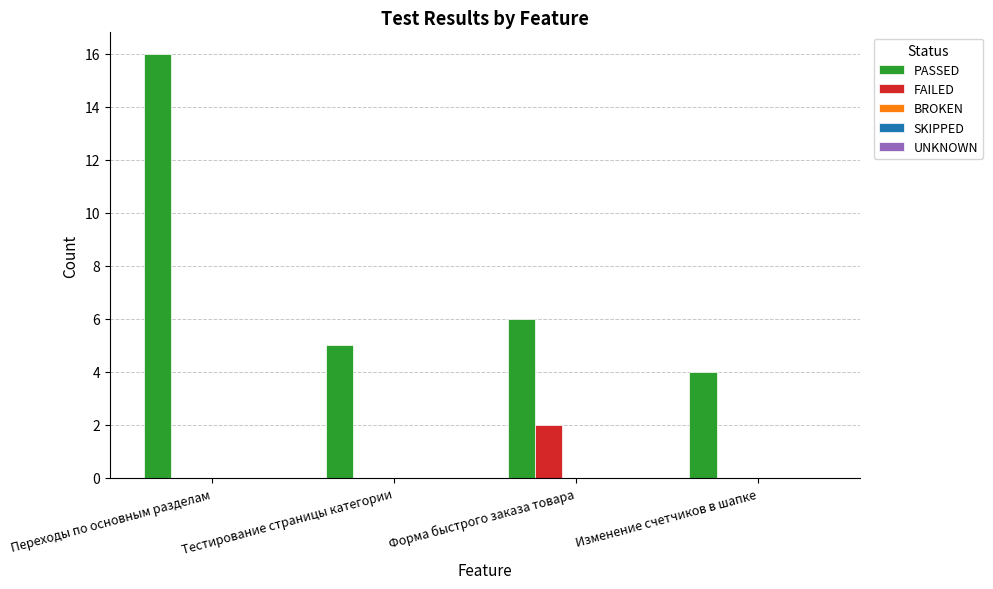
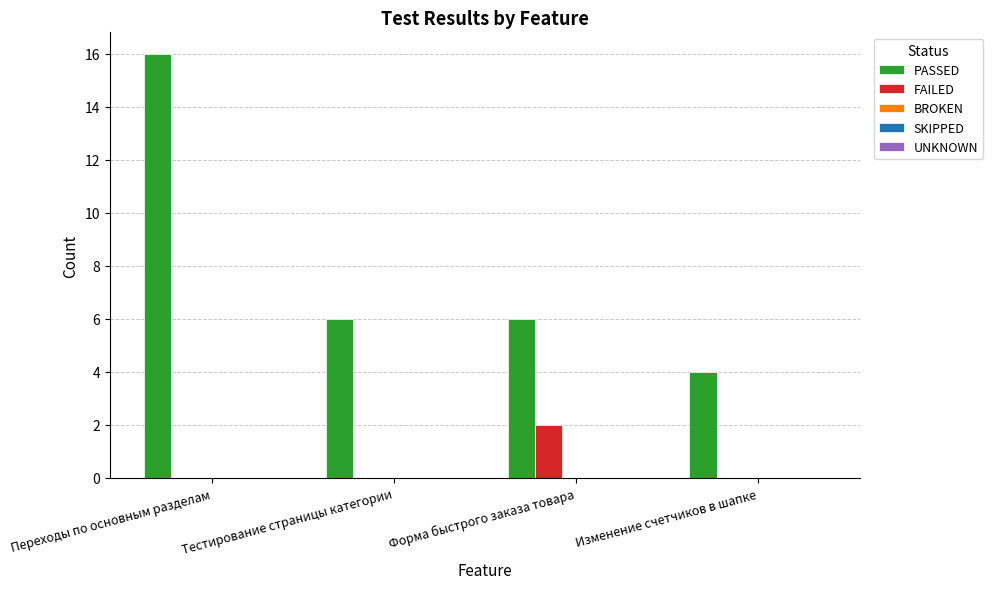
PASSED, Тестирование страницы категории: 5 -> 6
